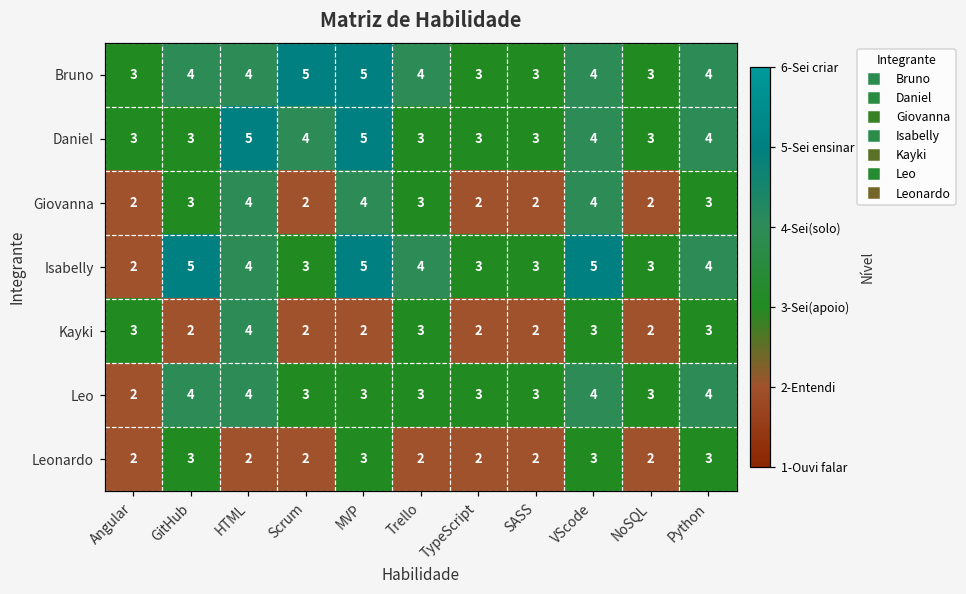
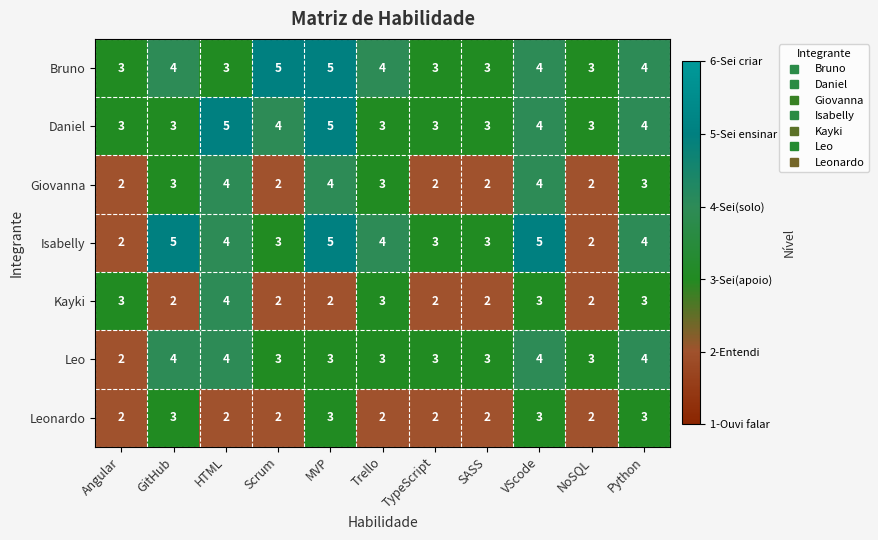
Bruno, HTML: 4 -> 3
Isabelly, NoSQL: 3 -> 2
